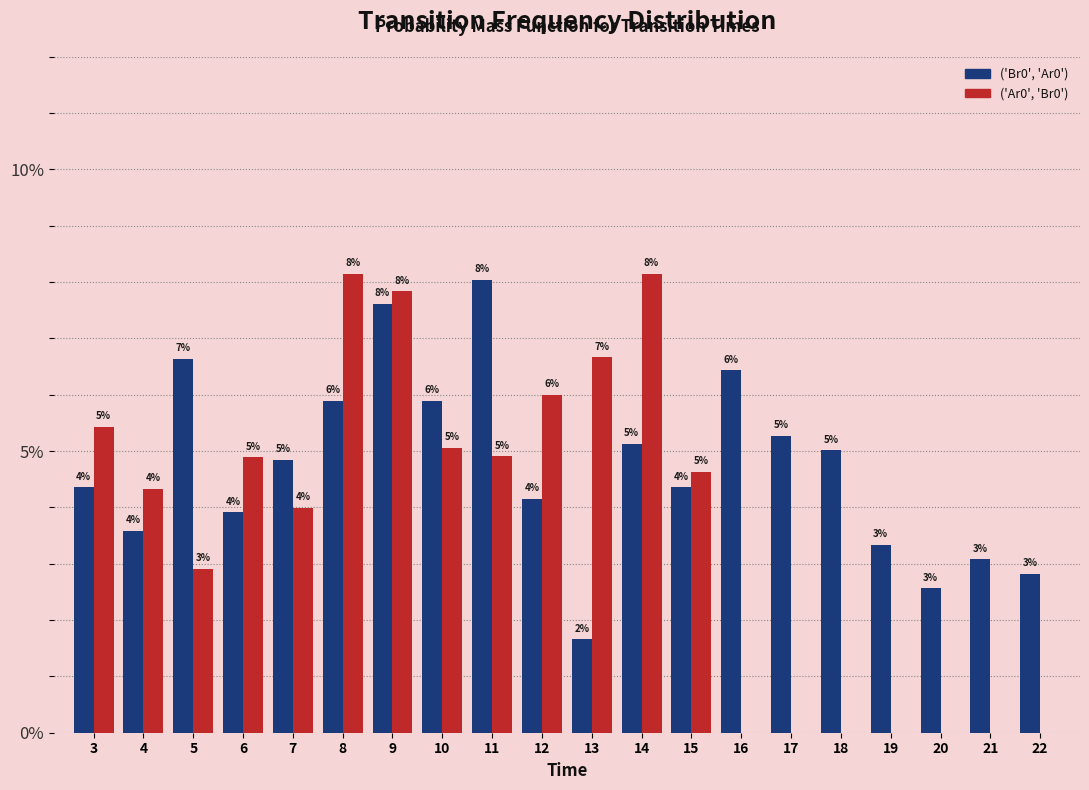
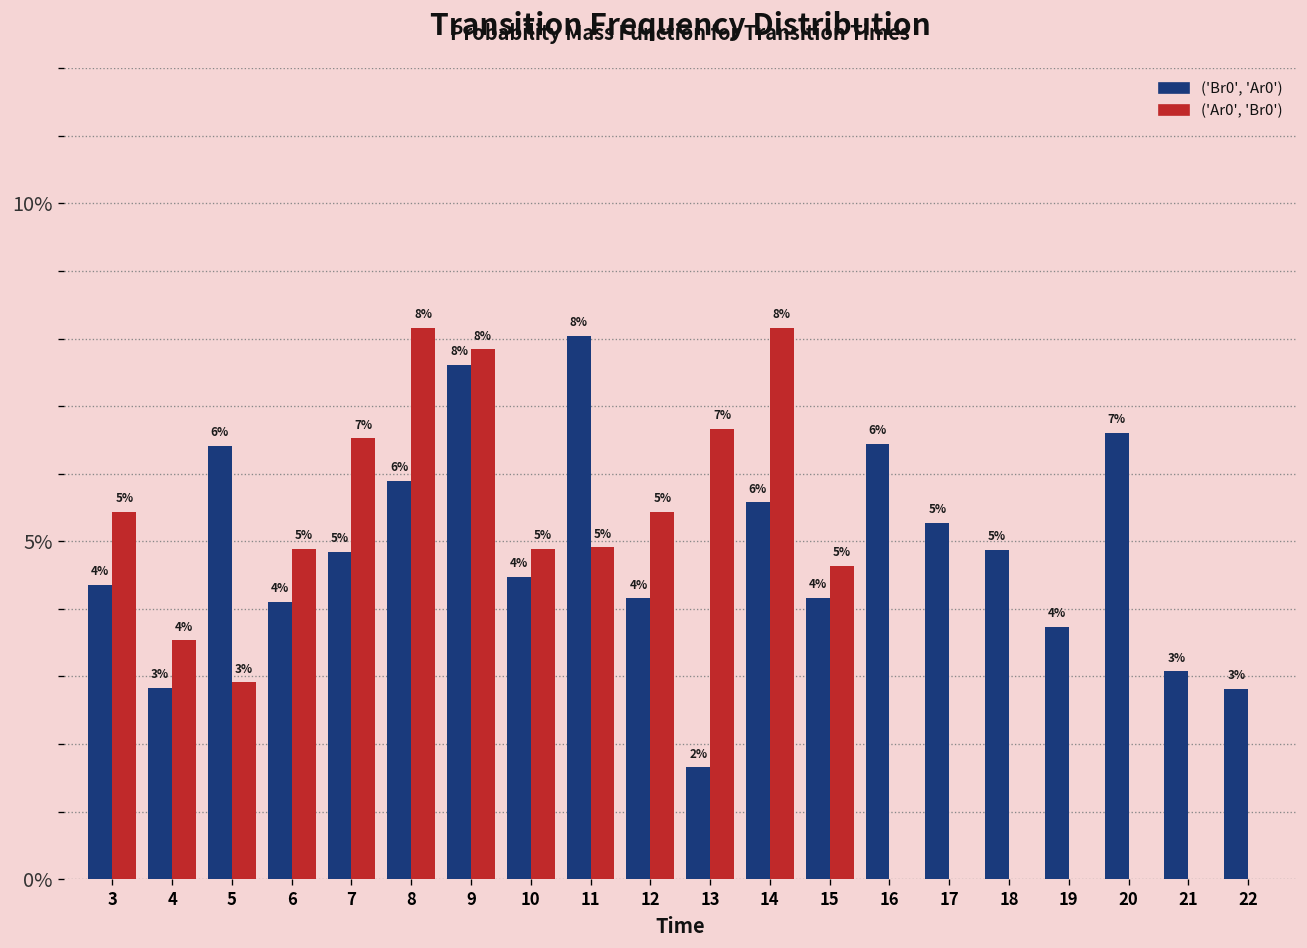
('Br0', 'Ar0'), 4: 4% -> 3%
('Ar0', 'Br0'), 4: 4.3% -> 3.5%
('Br0', 'Ar0'), 5: 7% -> 6%
('Br0', 'Ar0'), 6: 3.9% -> 4.1%
('Ar0', 'Br0'), 7: 4% -> 7%
('Br0', 'Ar0'), 10: 6% -> 4%
('Ar0', 'Br0'), 10: 5.1% -> 4.9%
('Ar0', 'Br0'), 12: 6% -> 5%
('Br0', 'Ar0'), 14: 5% -> 6%
('Br0', 'Ar0'), 15: 4.4% -> 4.2%
('Br0', 'Ar0'), 18: 5.0% -> 4.9%
('Br0', 'Ar0'), 19: 3% -> 4%
('Br0', 'Ar0'), 20: 3% -> 7%
